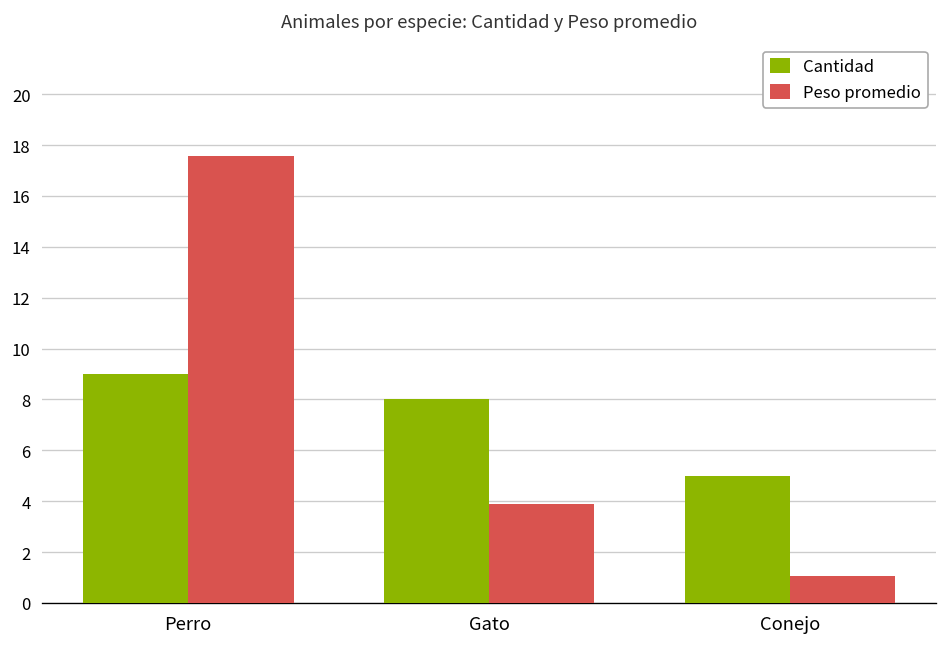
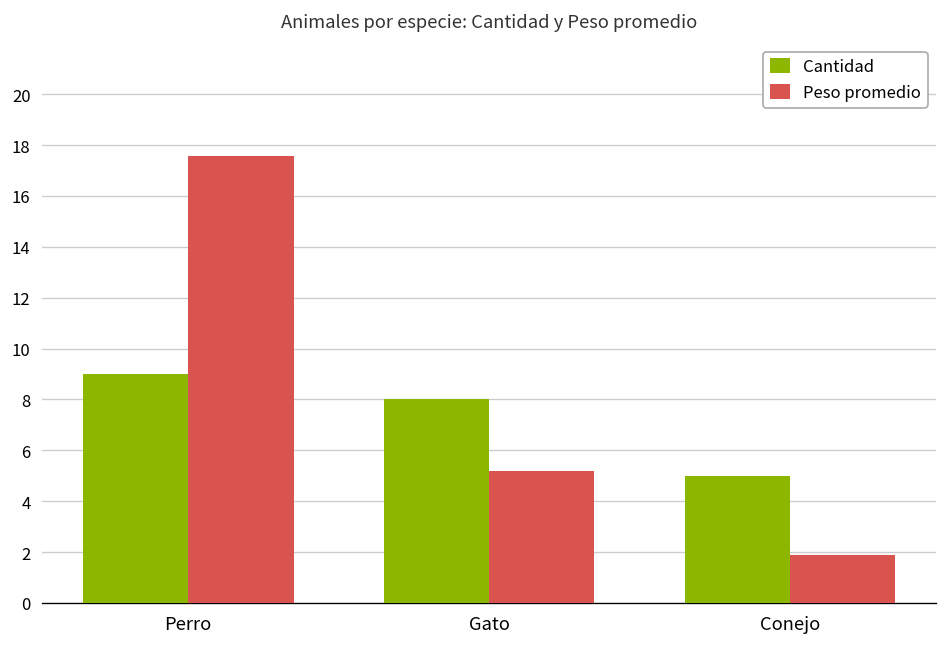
Peso promedio, Gato: 3.9 -> 5.2
Peso promedio, Conejo: 1.1 -> 1.9
